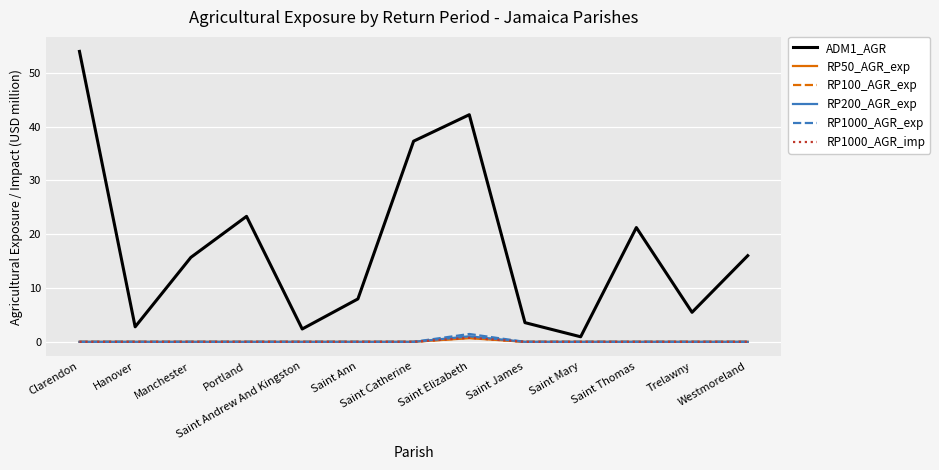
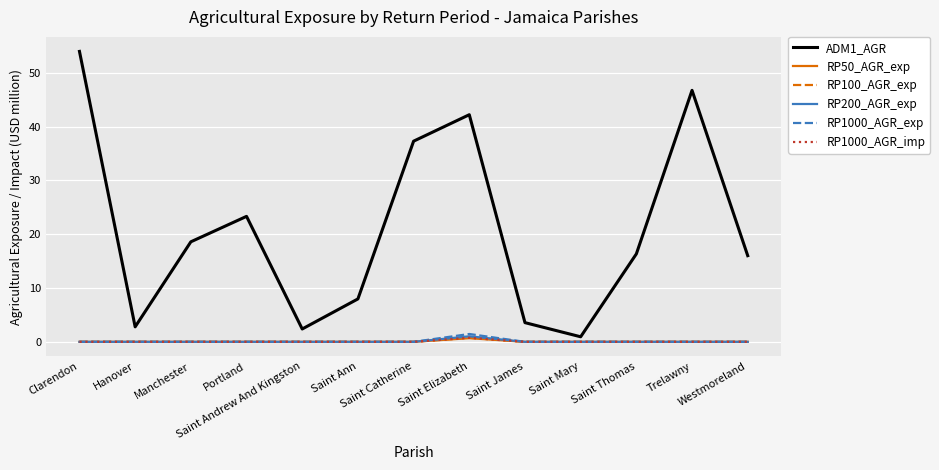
ADM1_AGR, Manchester: 16 -> 19
ADM1_AGR, Saint Thomas: 21 -> 16
ADM1_AGR, Trelawny: 5 -> 47
